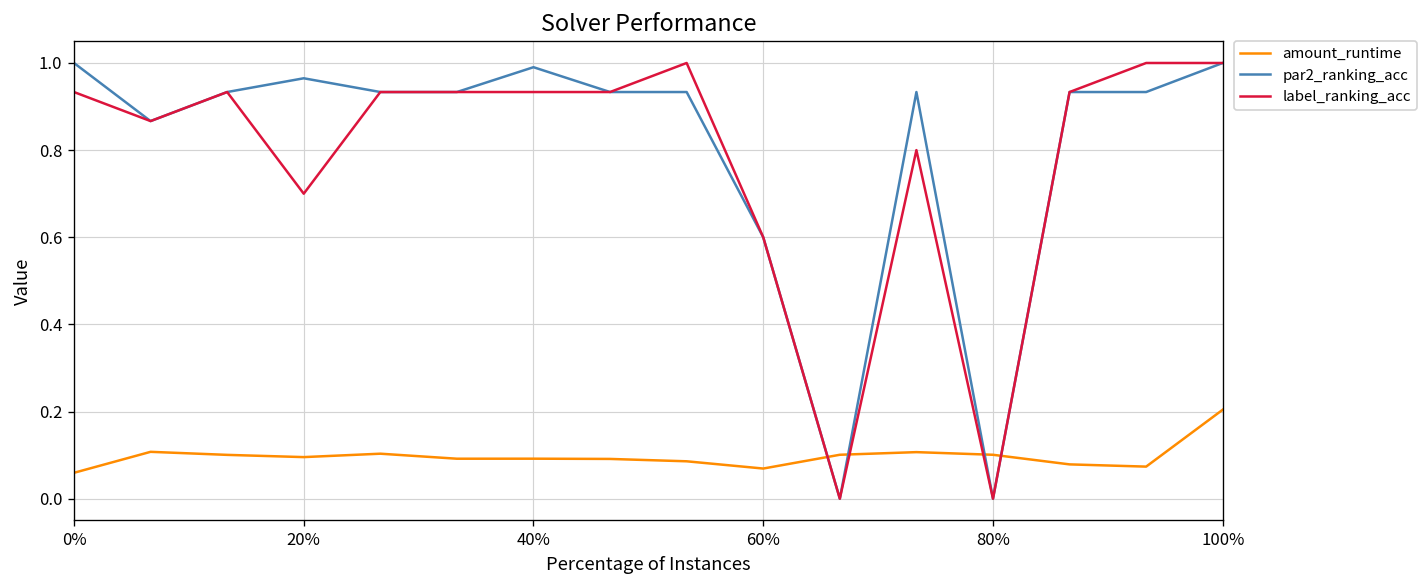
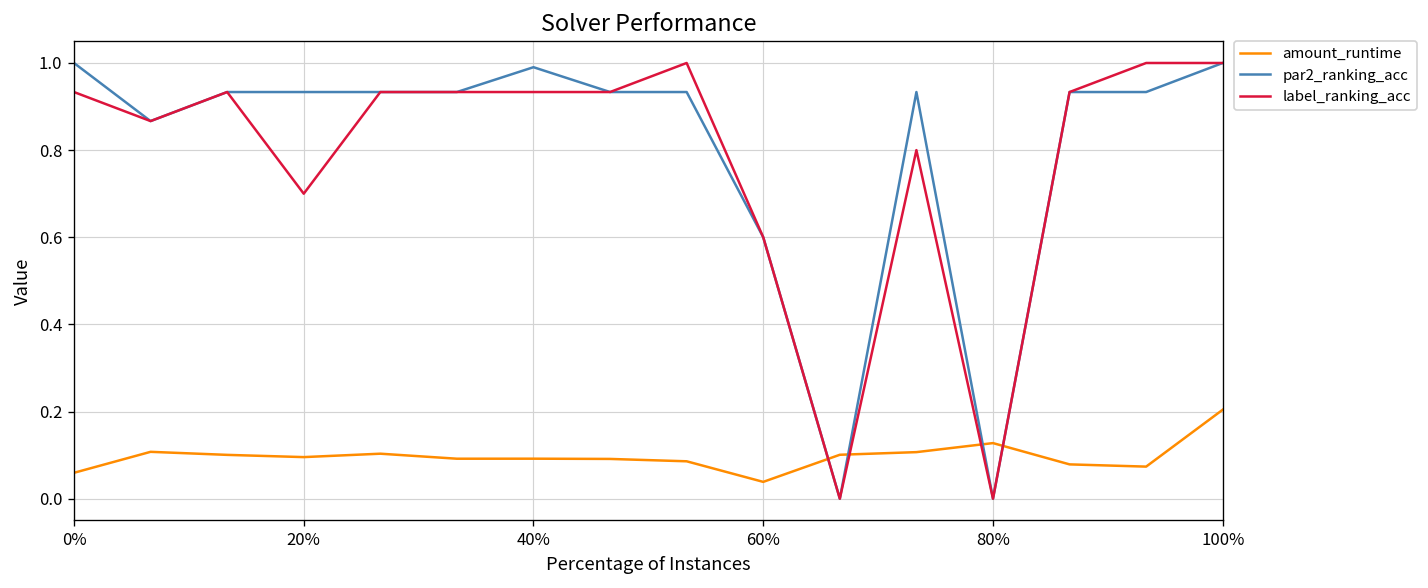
par2_ranking_acc, 20%: 0.96 -> 0.93
amount_runtime, 60%: 0.07 -> 0.04
amount_runtime, 80%: 0.10 -> 0.13
